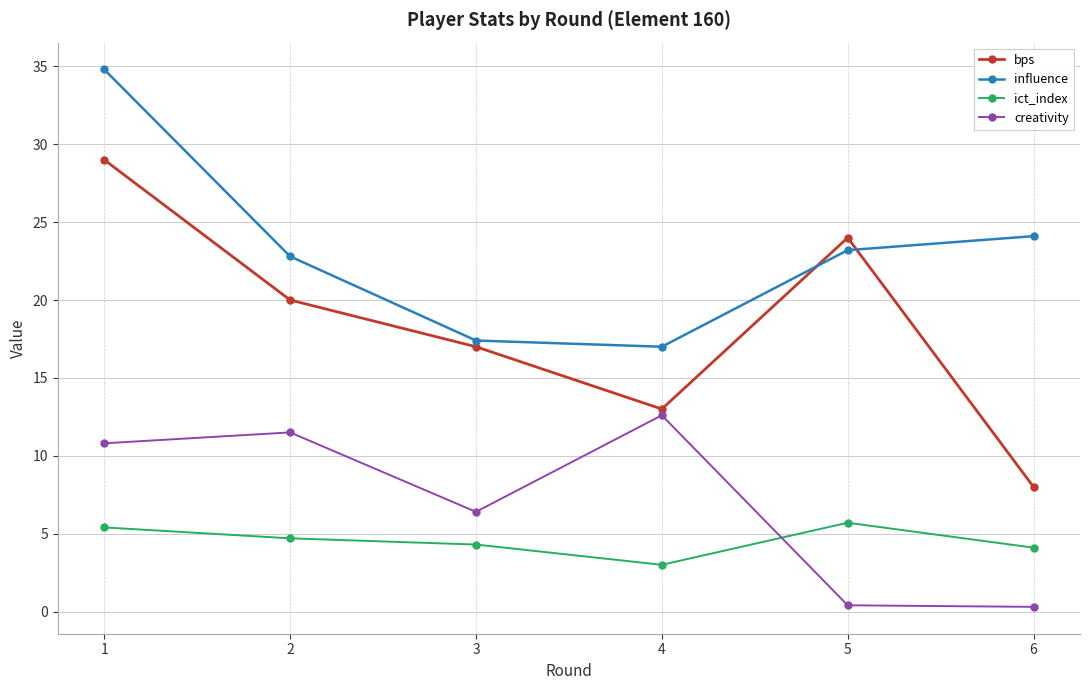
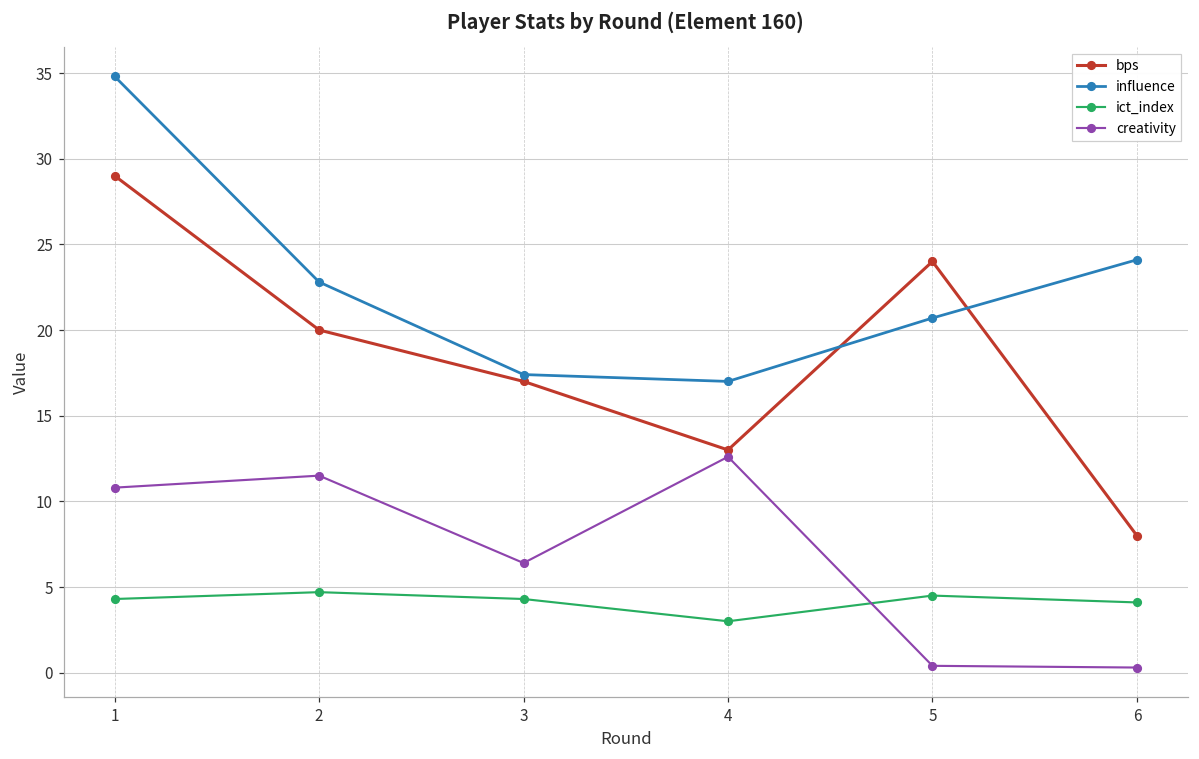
ict_index, 1: 5.4 -> 4.3
influence, 5: 23.2 -> 20.7
ict_index, 5: 5.7 -> 4.5
